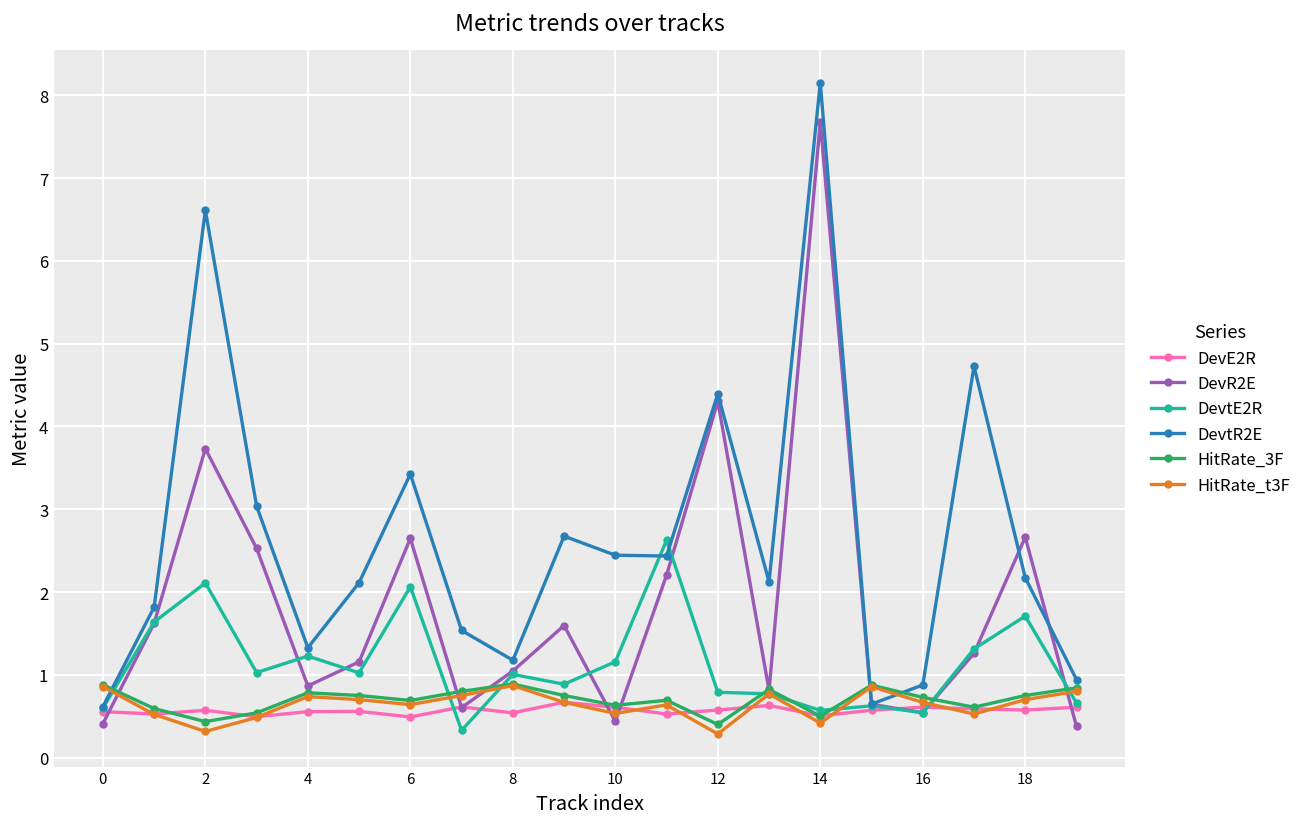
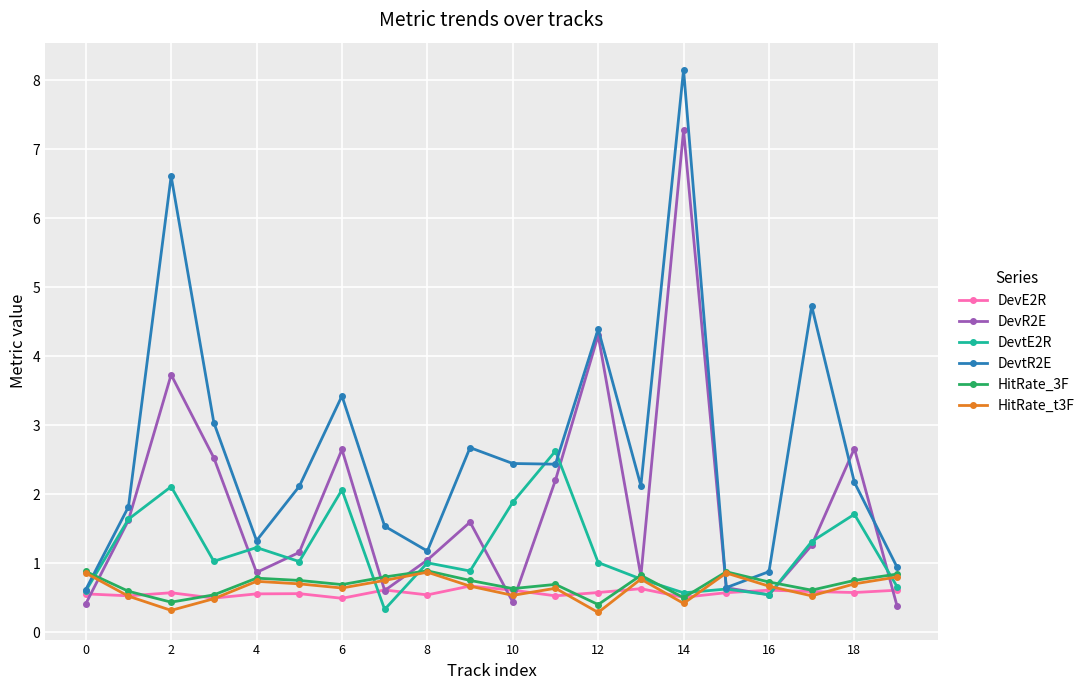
DevtE2R, 10: 1.2 -> 1.9
DevtE2R, 12: 0.8 -> 1.0
DevR2E, 14: 7.7 -> 7.3
